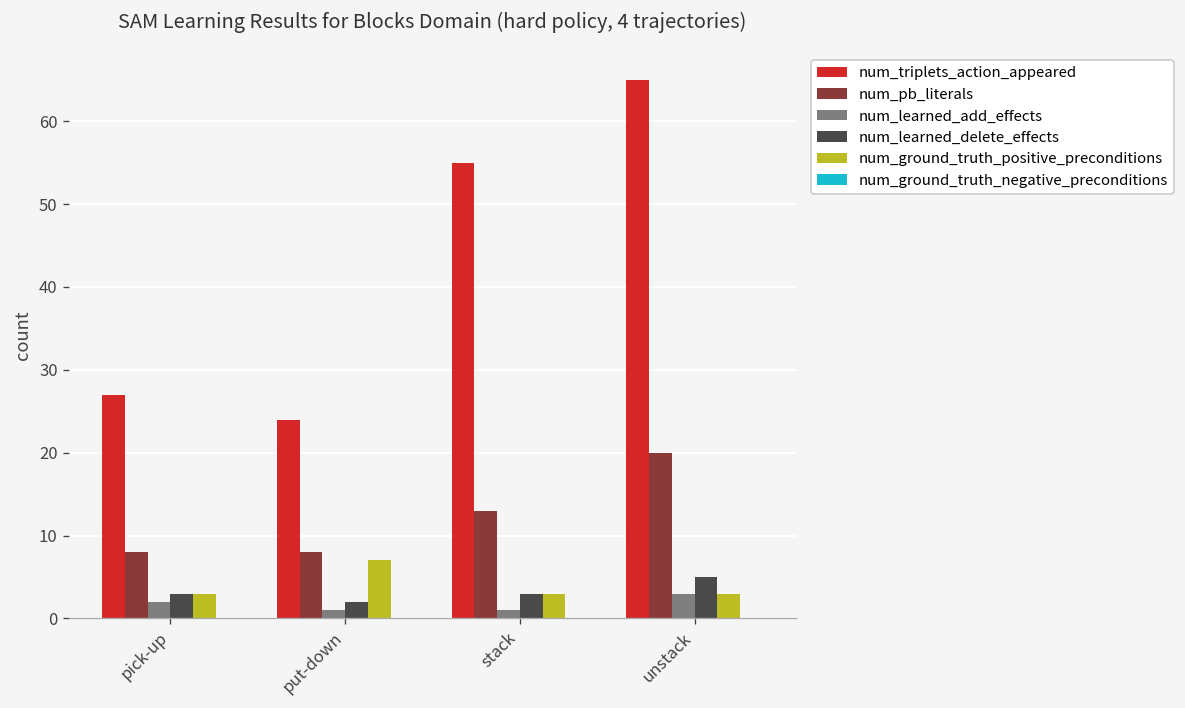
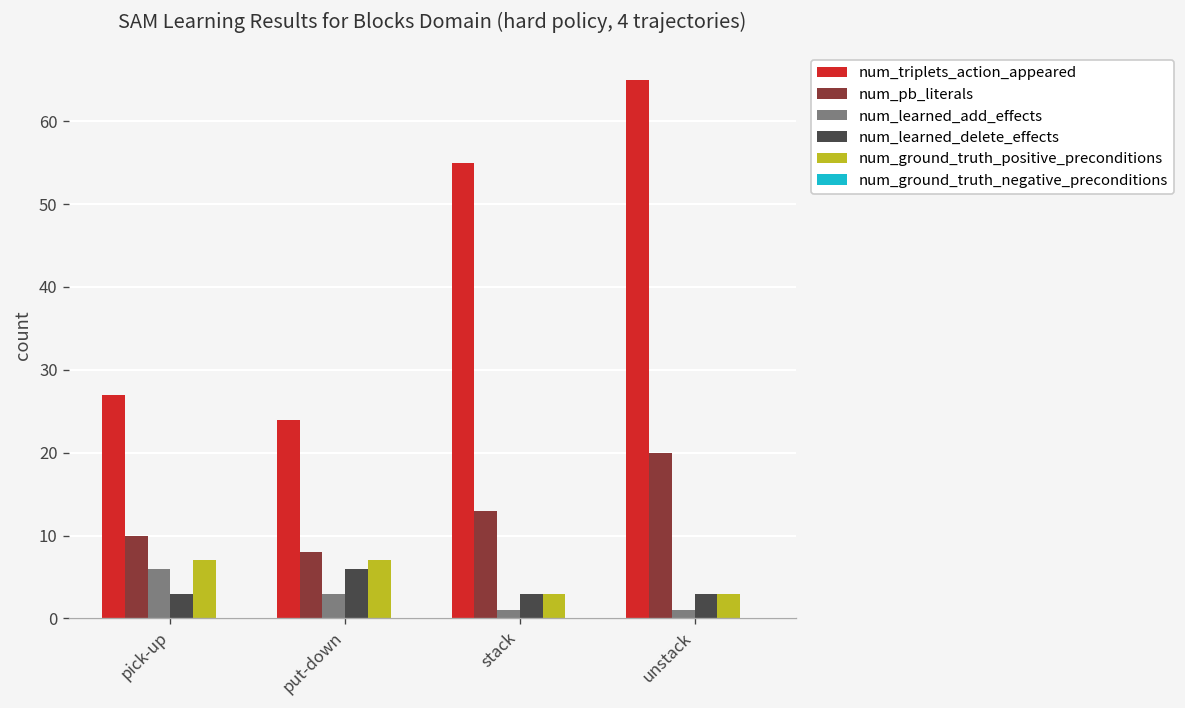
num_pb_literals, pick-up: 8 -> 10
num_learned_add_effects, pick-up: 2 -> 6
num_ground_truth_positive_preconditions, pick-up: 3 -> 7
num_learned_add_effects, put-down: 1 -> 3
num_learned_delete_effects, put-down: 2 -> 6
num_learned_add_effects, unstack: 3 -> 1
num_learned_delete_effects, unstack: 5 -> 3
